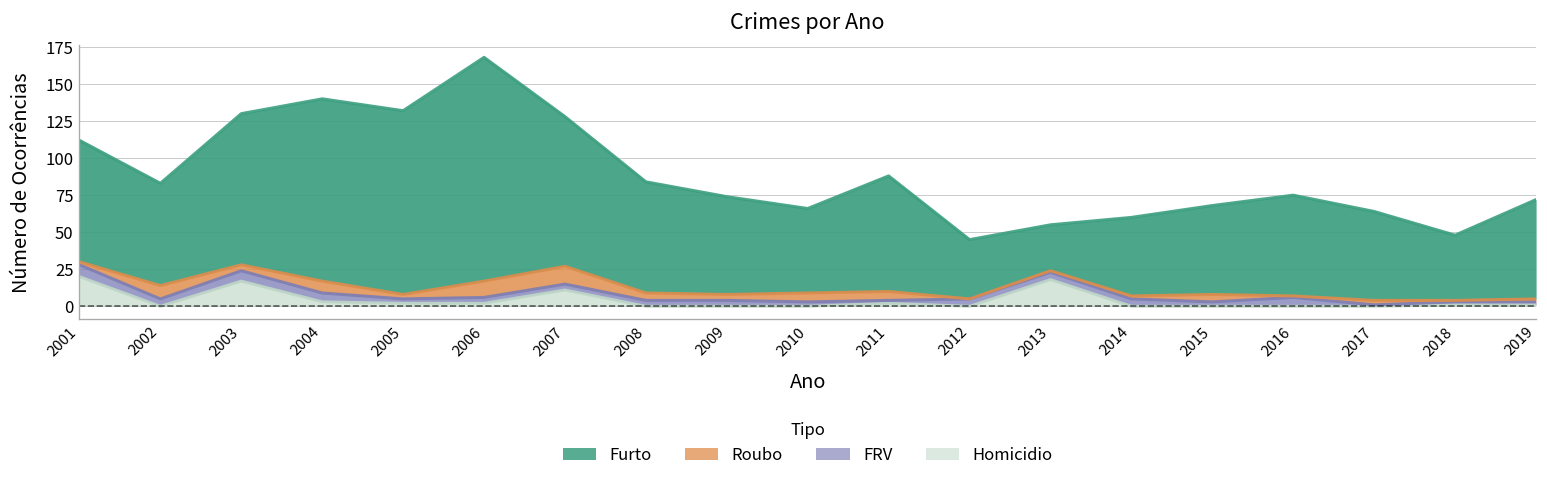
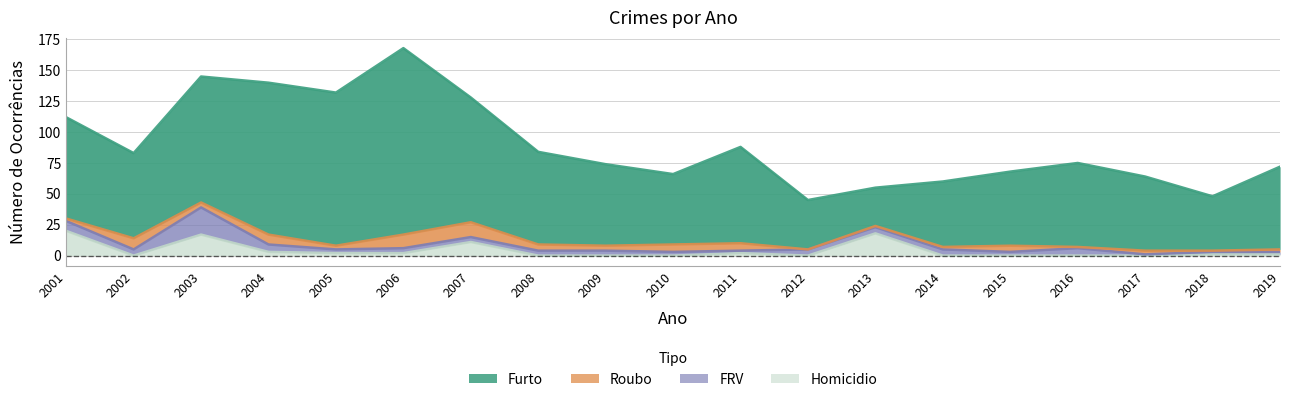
FRV, 2003: 7 -> 22
